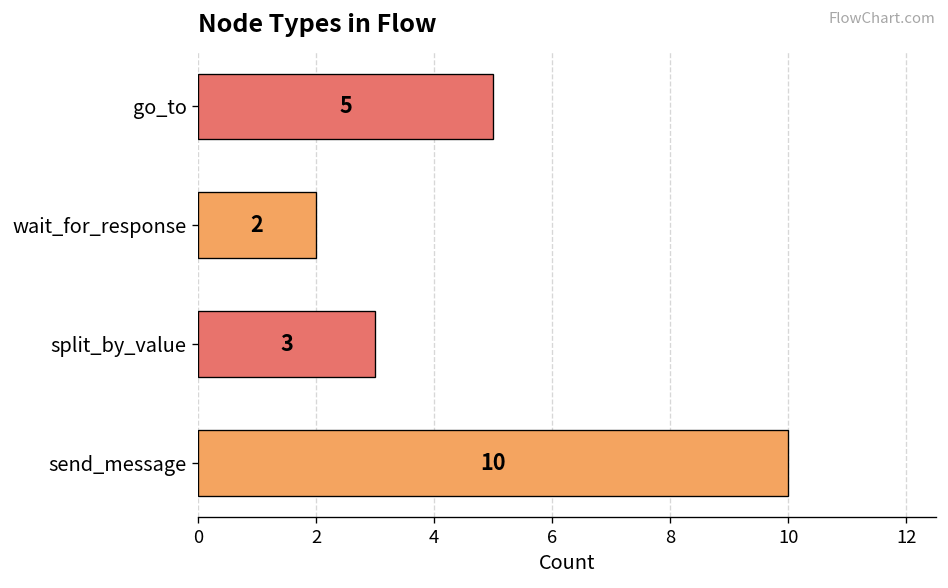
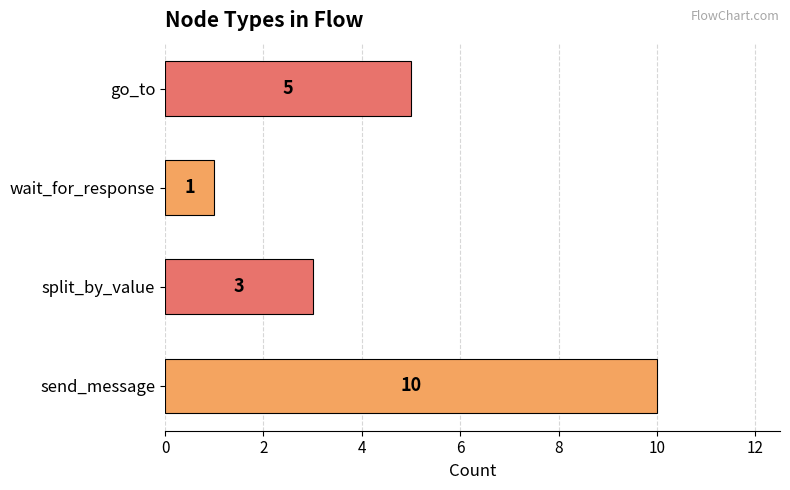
wait_for_response: 2 -> 1
